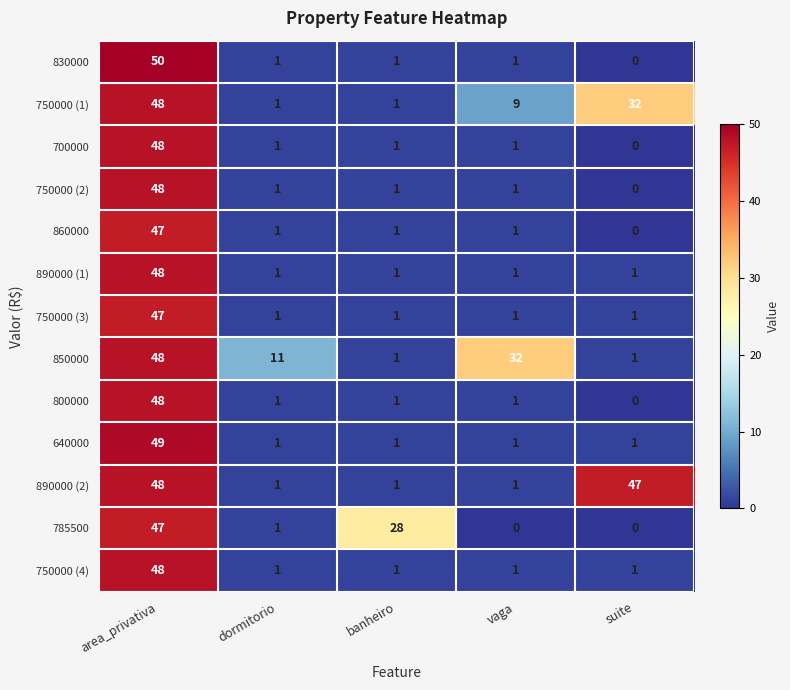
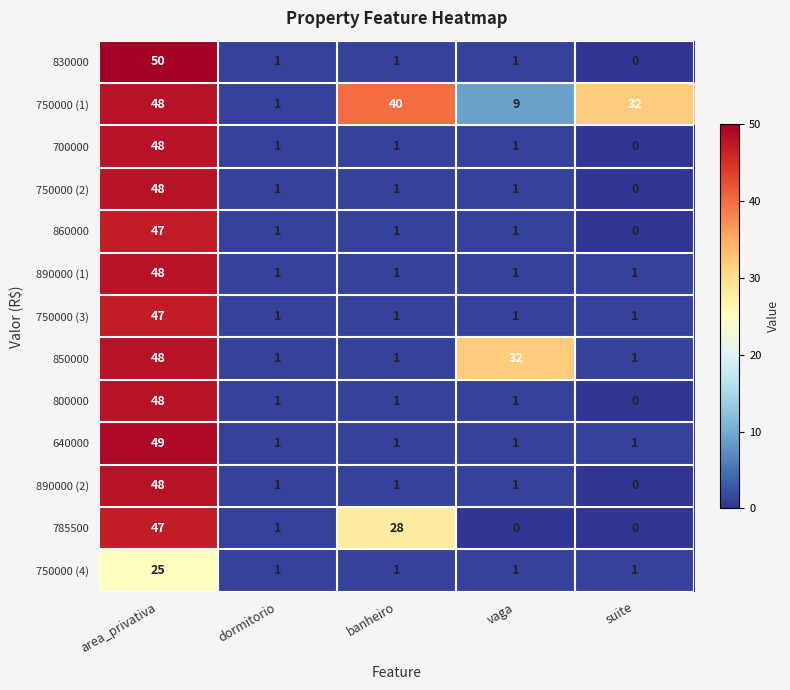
750000 (1), banheiro: 1 -> 40
850000, dormitorio: 11 -> 1
890000 (2), suite: 47 -> 0
750000 (4), area_privativa: 48 -> 25
